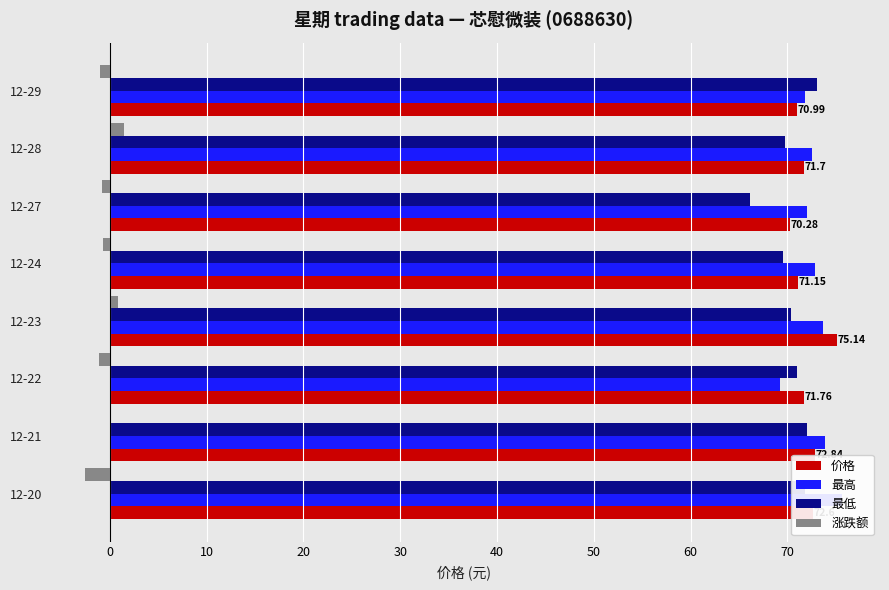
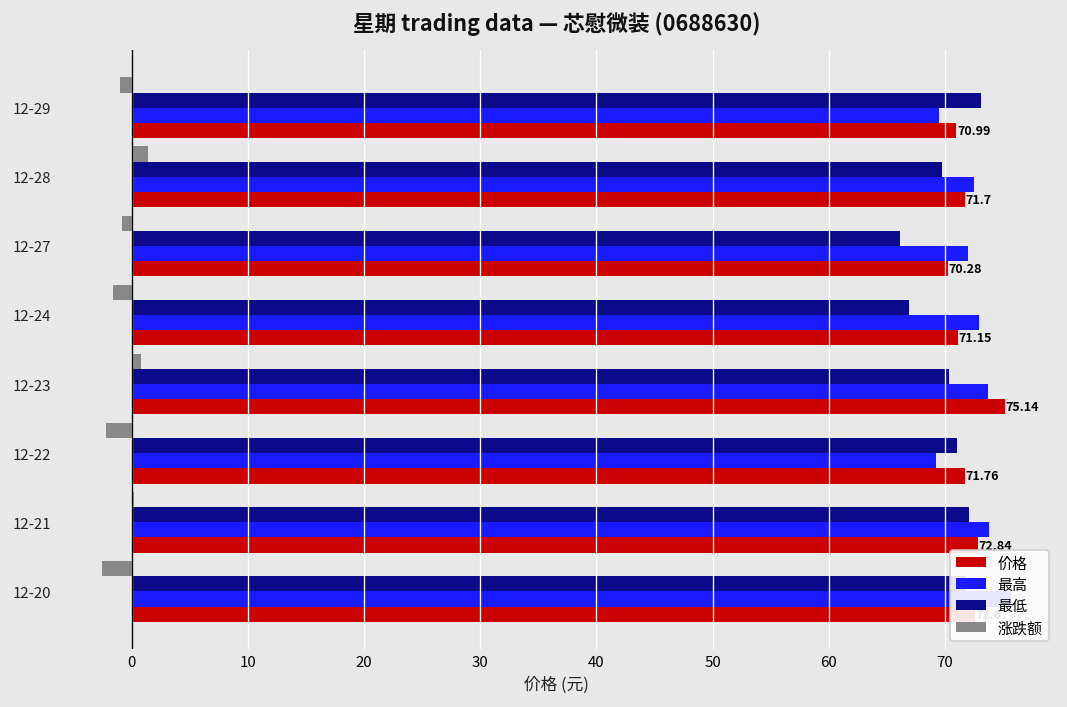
最高, 12-29: 72 -> 70
涨跌额, 12-24: -1 -> -2
最低, 12-24: 70 -> 67
涨跌额, 12-22: -1 -> -2
